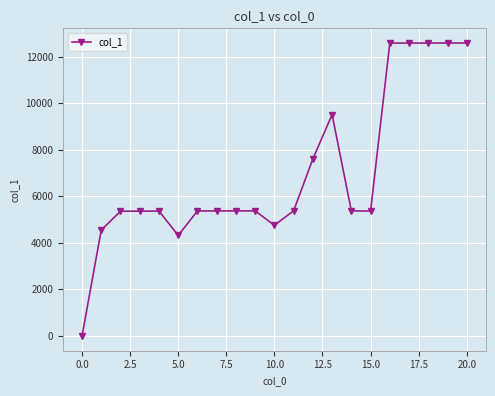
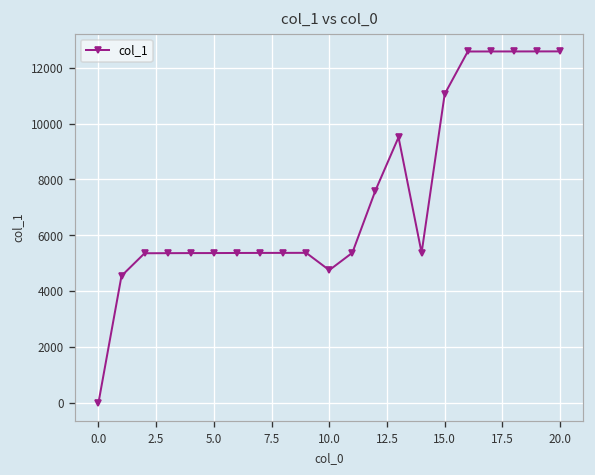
5.0: 4300 -> 5400
15.0: 5400 -> 11100
